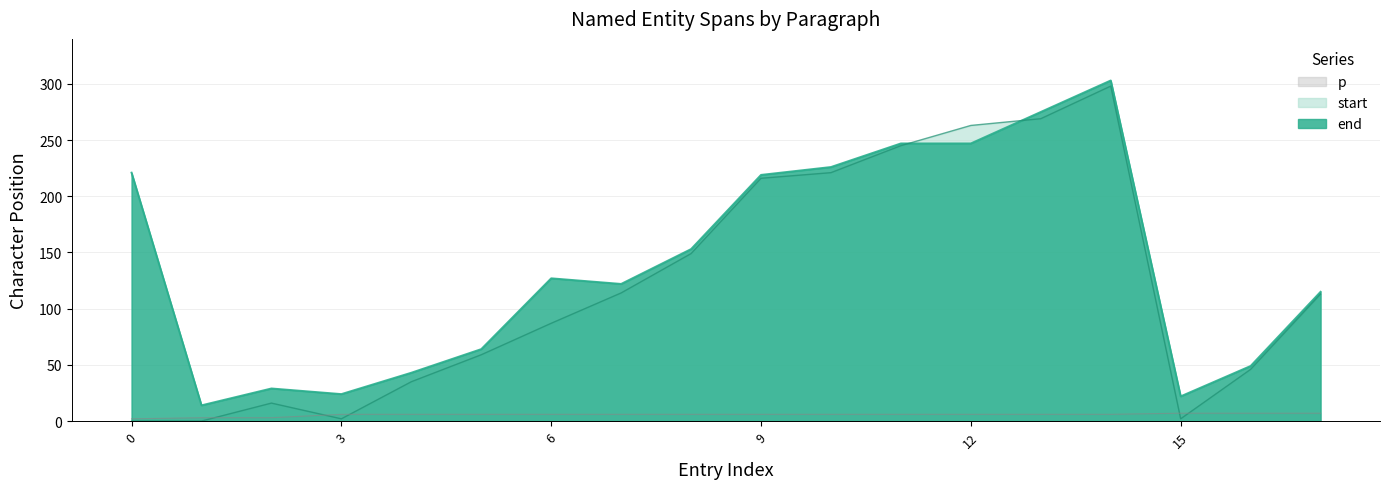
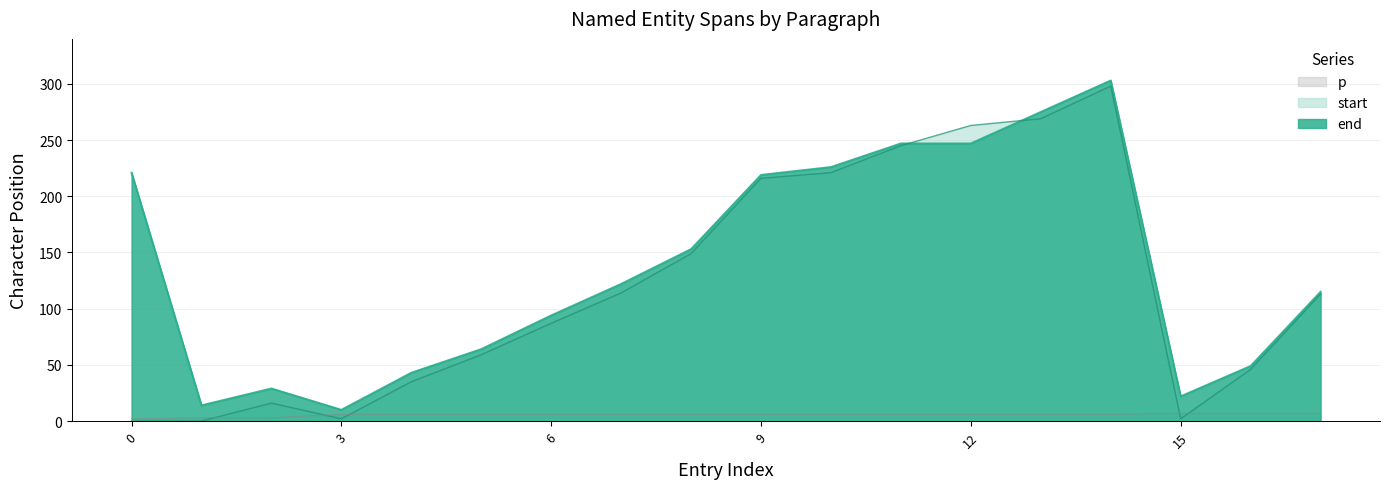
end, 3: 24 -> 10
end, 6: 127 -> 94
